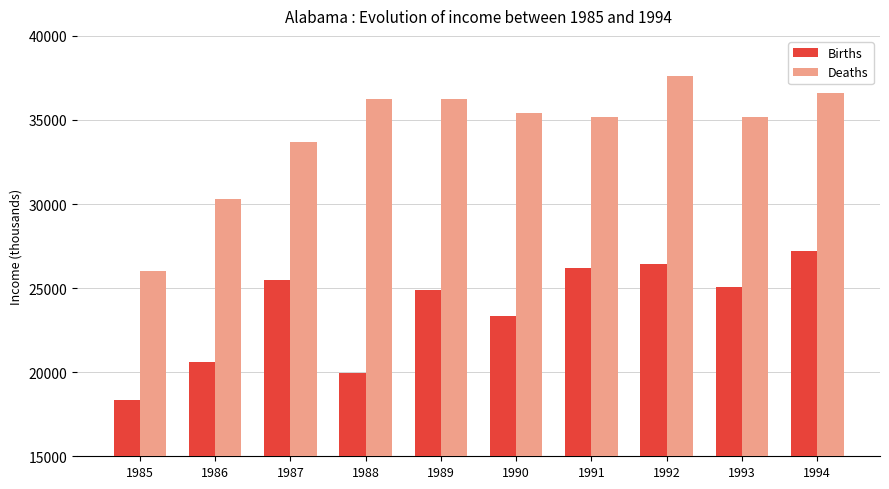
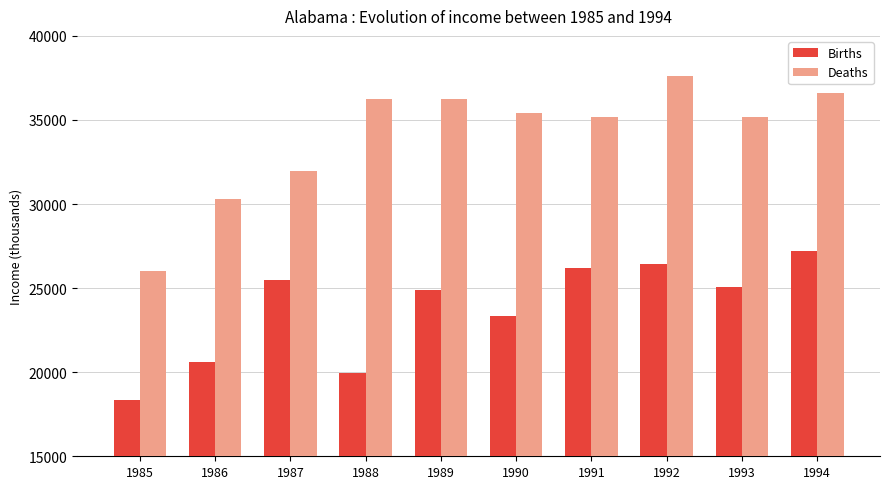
Deaths, 1987: 33700 -> 31900
